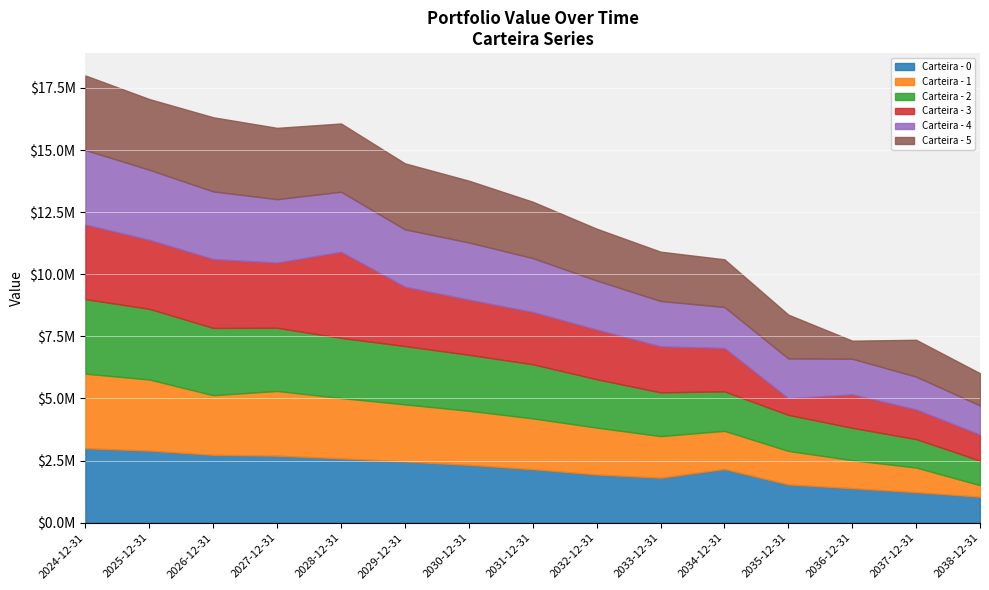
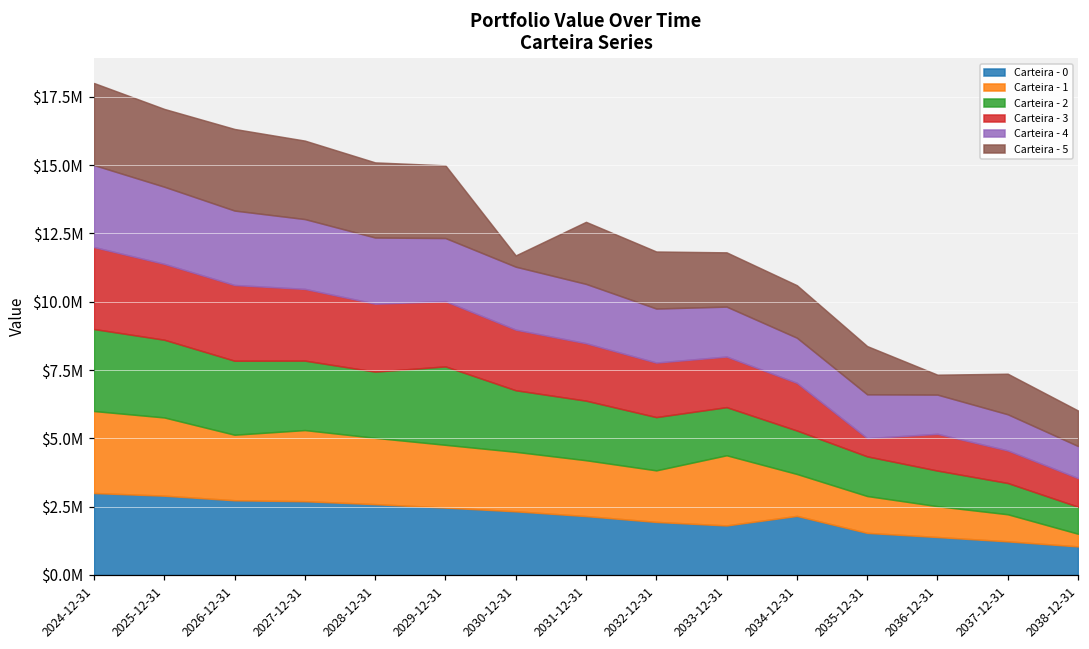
Carteira - 3, 2028-12-31: $3500000 -> $2500000
Carteira - 2, 2029-12-31: $2300000 -> $2900000
Carteira - 5, 2030-12-31: $2500000 -> $400000
Carteira - 1, 2033-12-31: $1700000 -> $2600000
